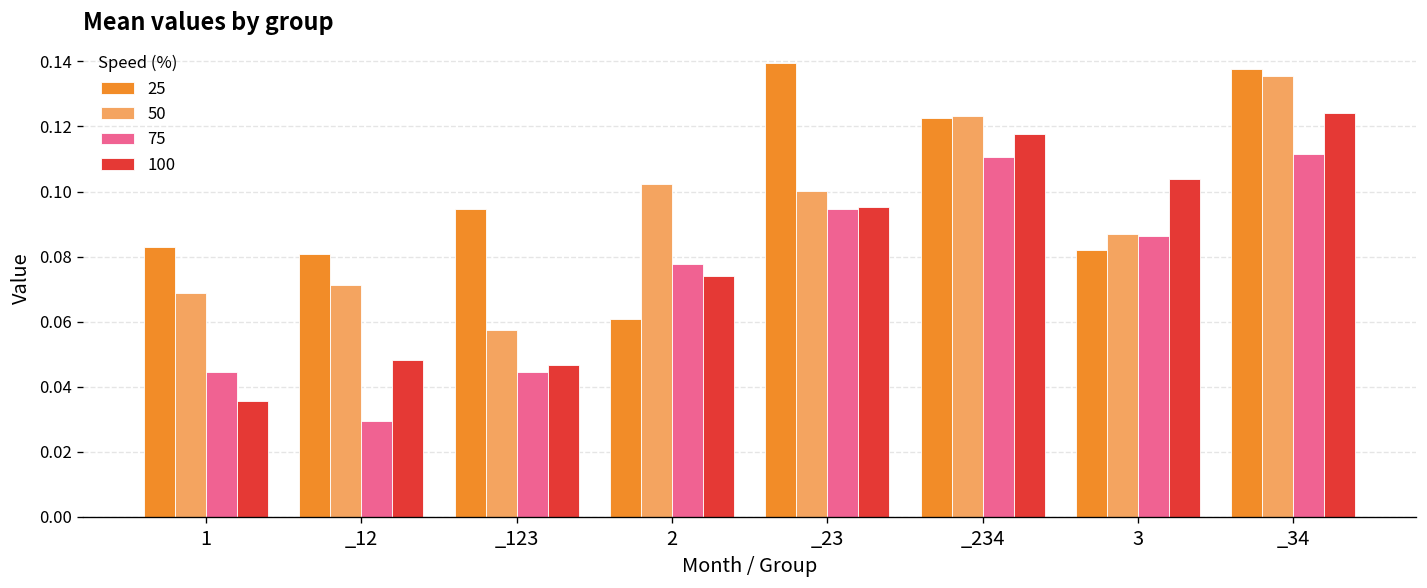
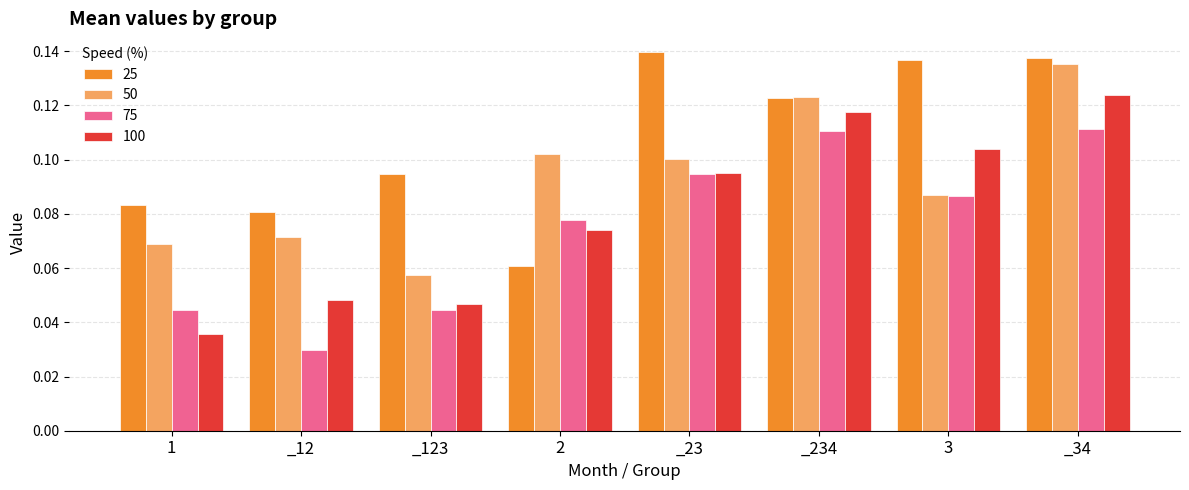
25, 3: 0.082 -> 0.137
